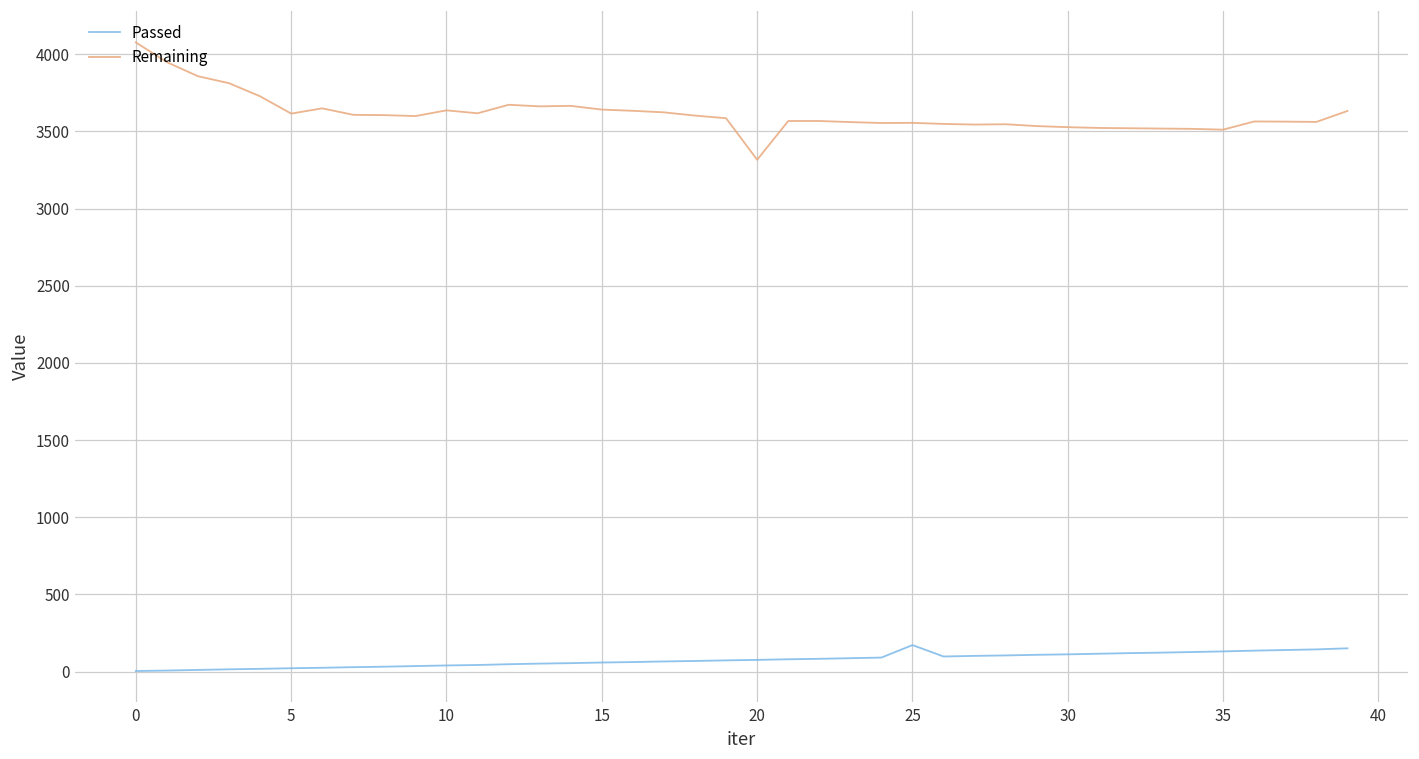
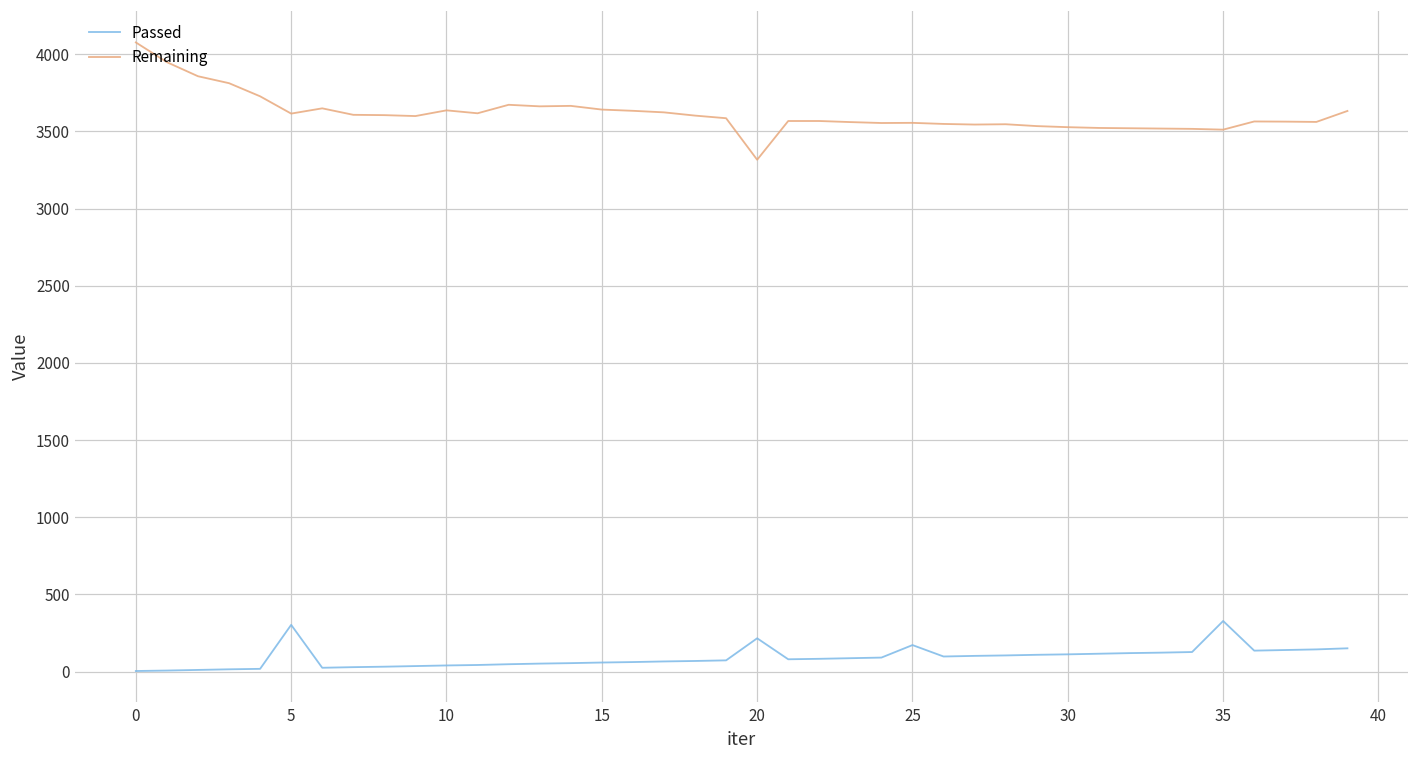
Passed, 5: 20 -> 300
Passed, 20: 80 -> 220
Passed, 35: 130 -> 330
